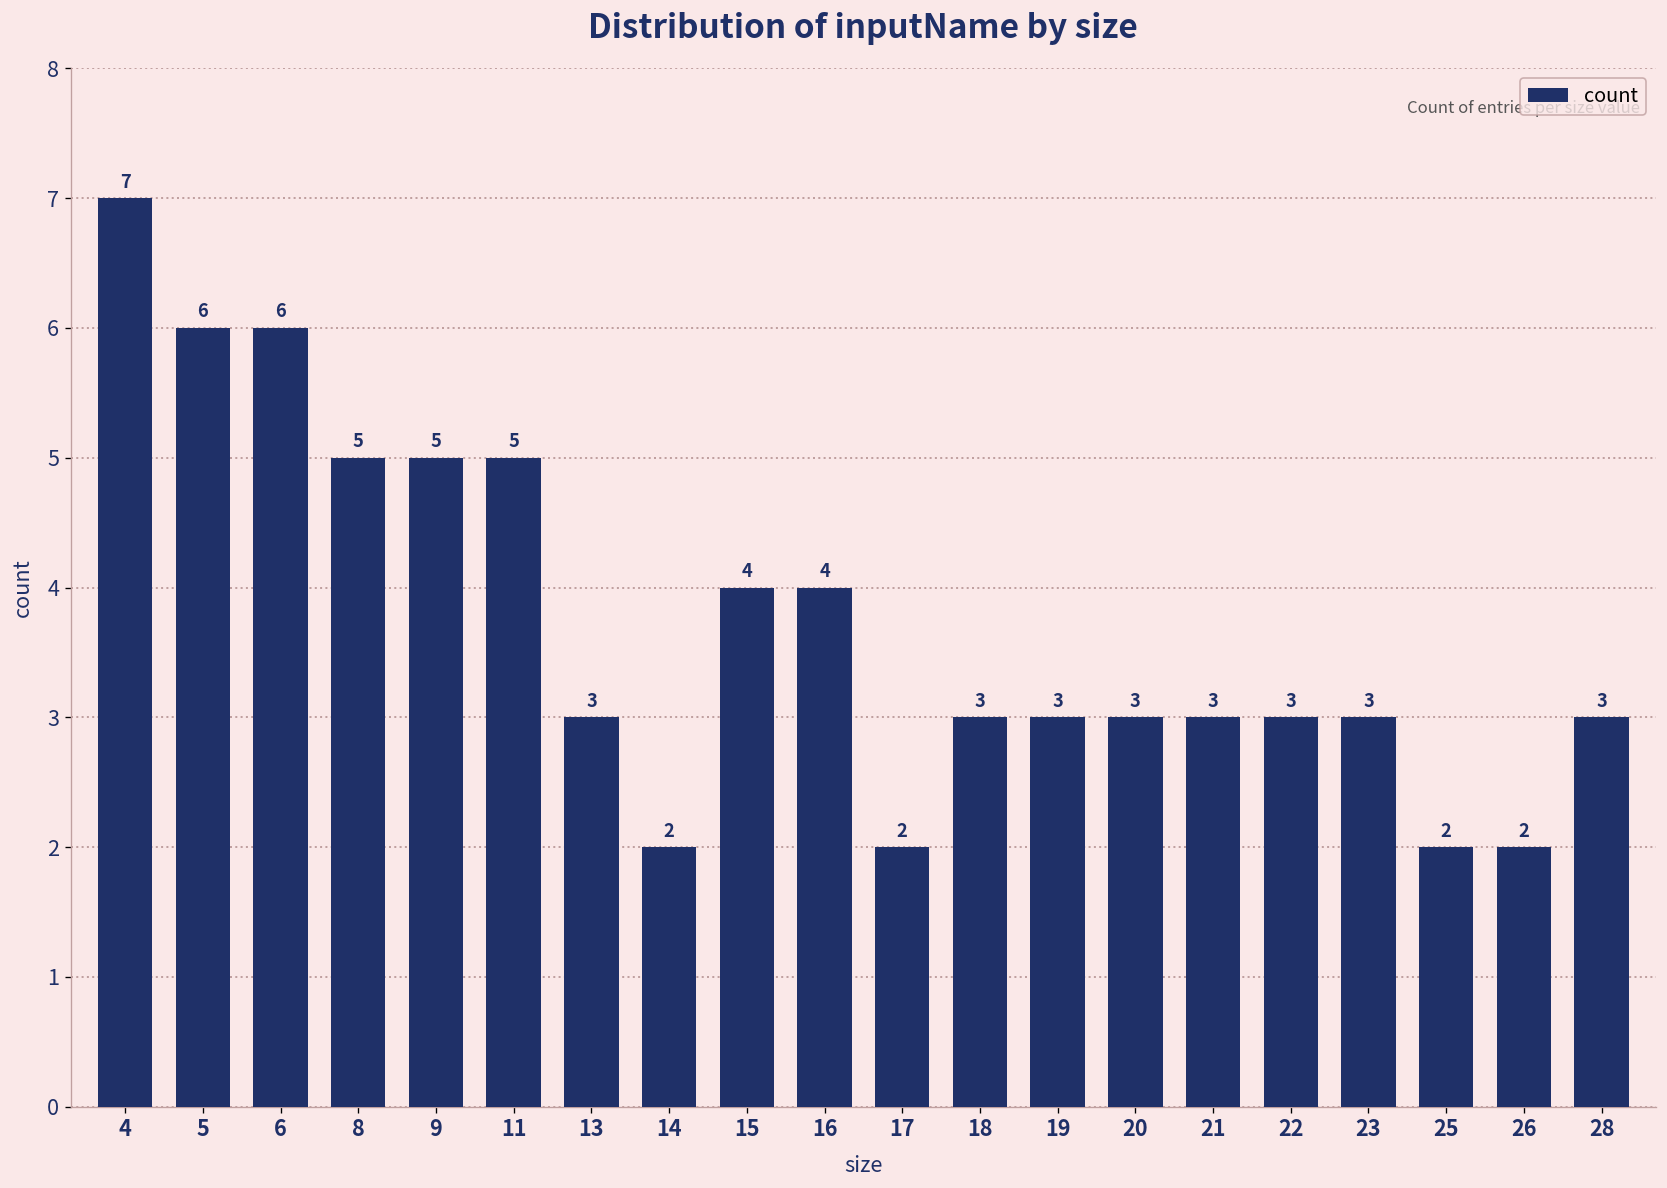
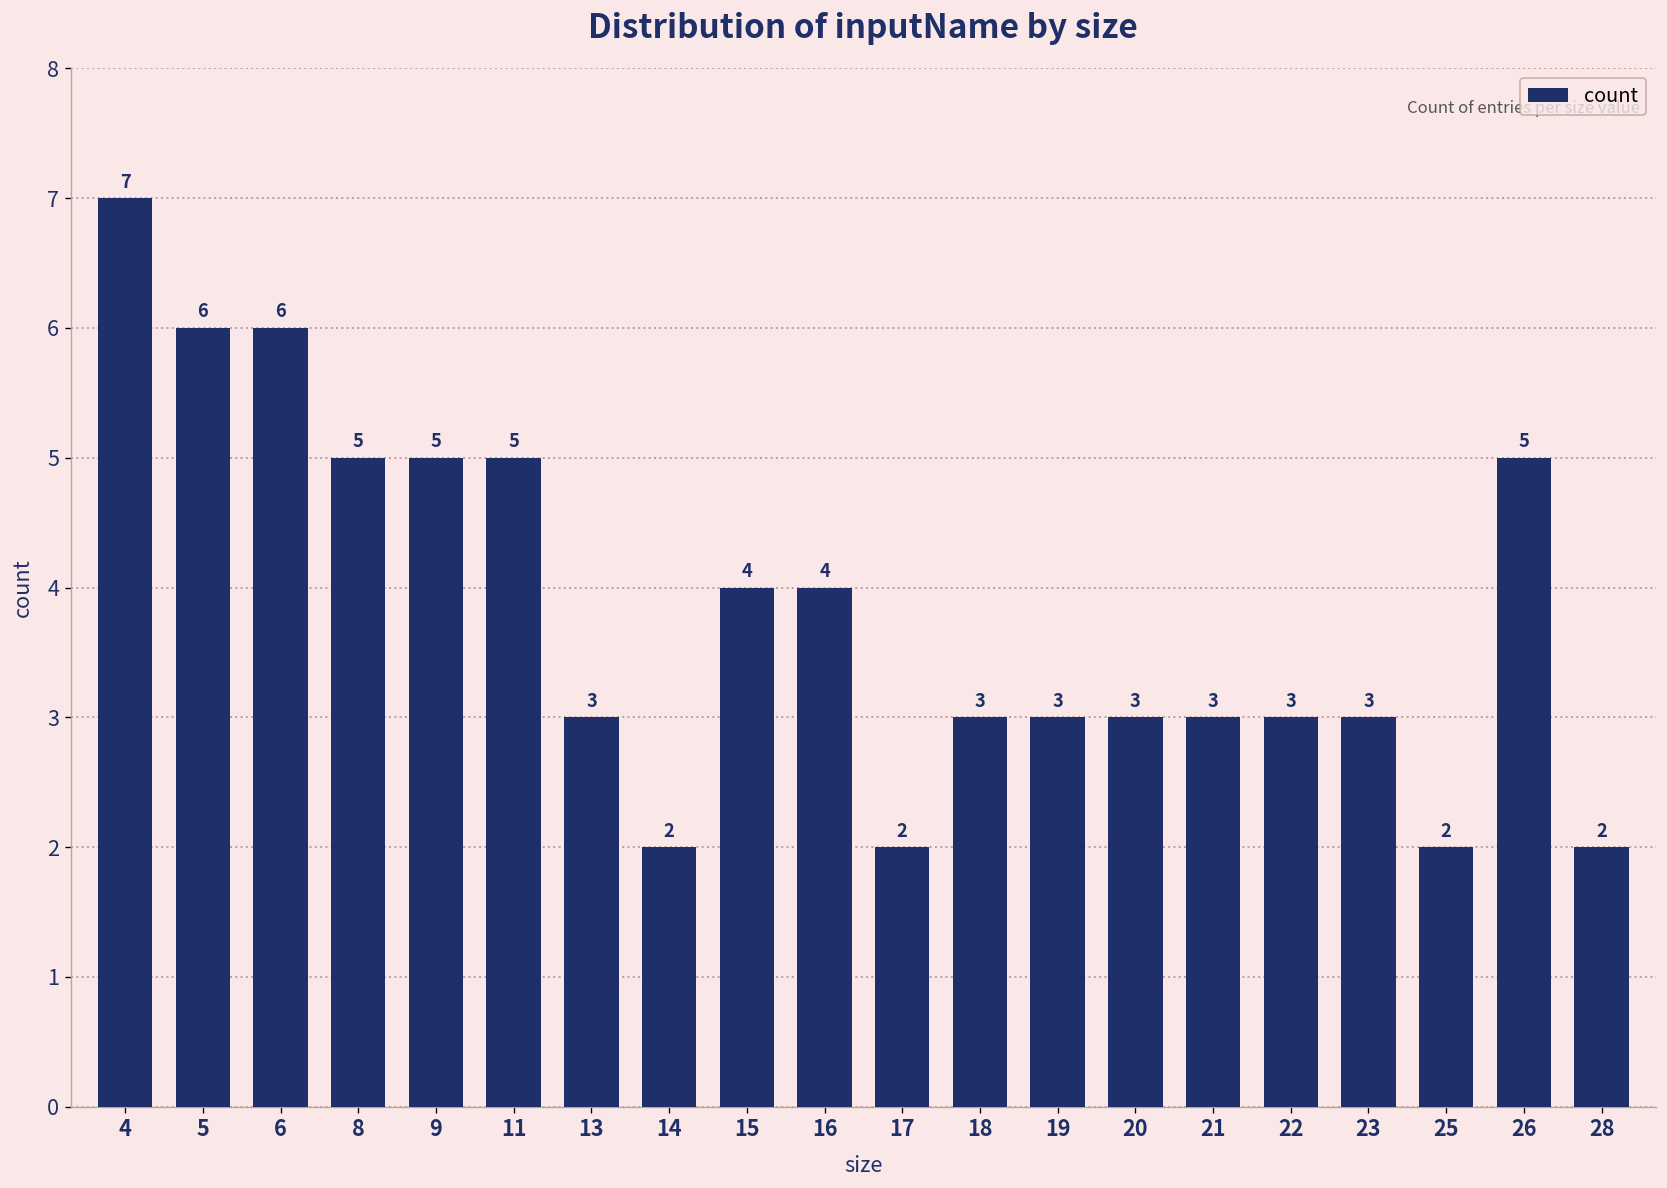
26: 2 -> 5
28: 3 -> 2
